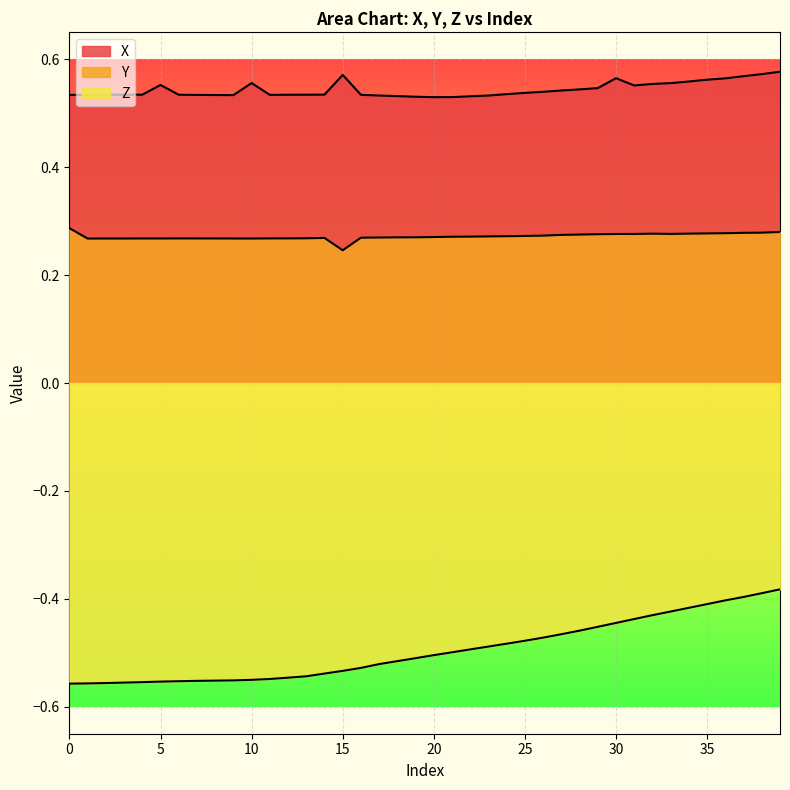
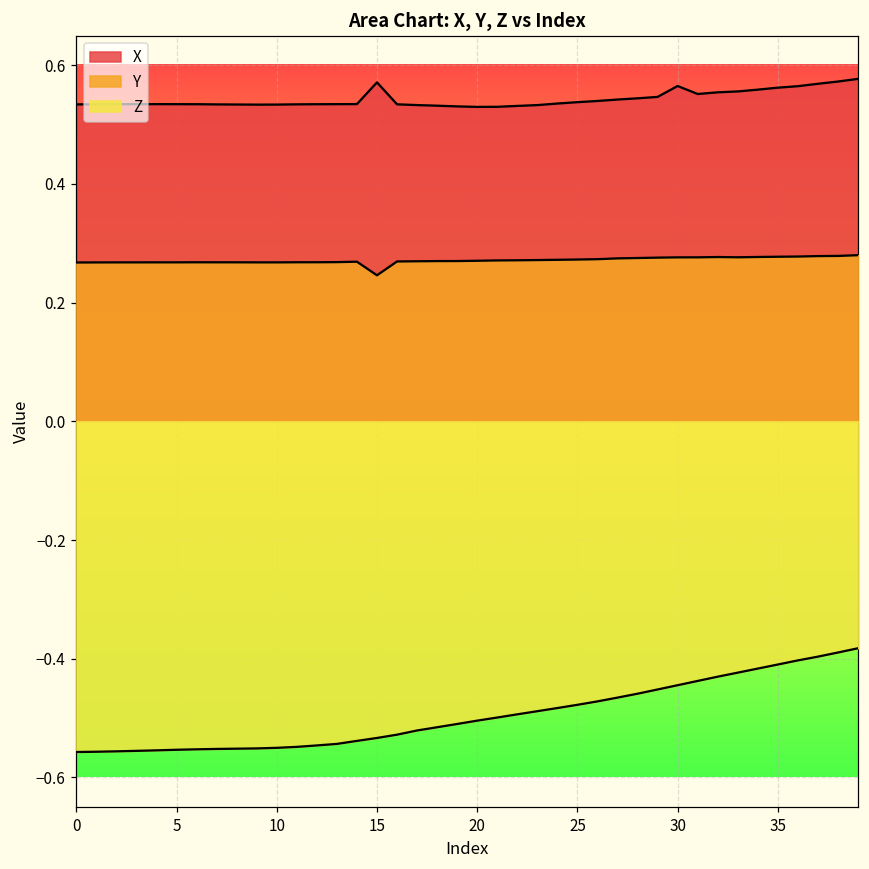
Y, 0: 0.29 -> 0.27
X, 5: 0.55 -> 0.53
X, 10: 0.56 -> 0.53
